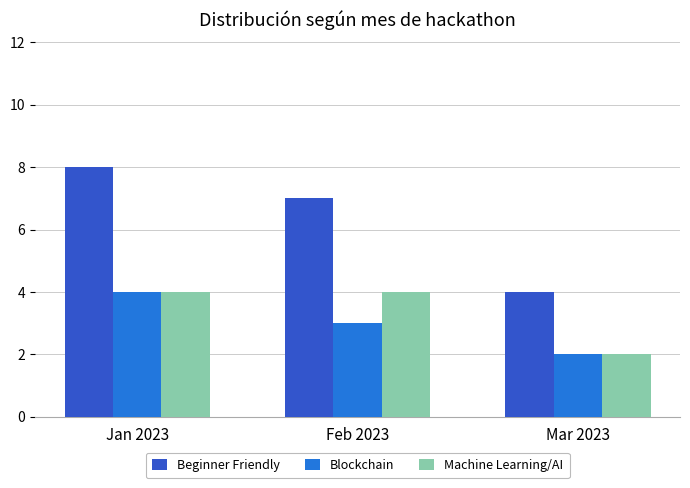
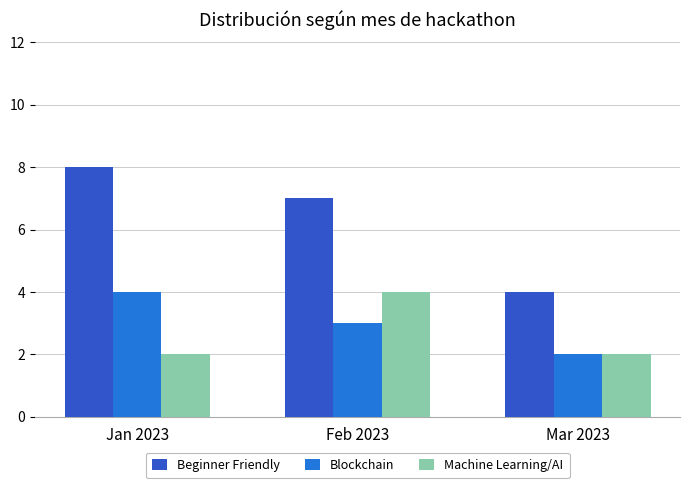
Machine Learning/AI, Jan 2023: 4 -> 2
